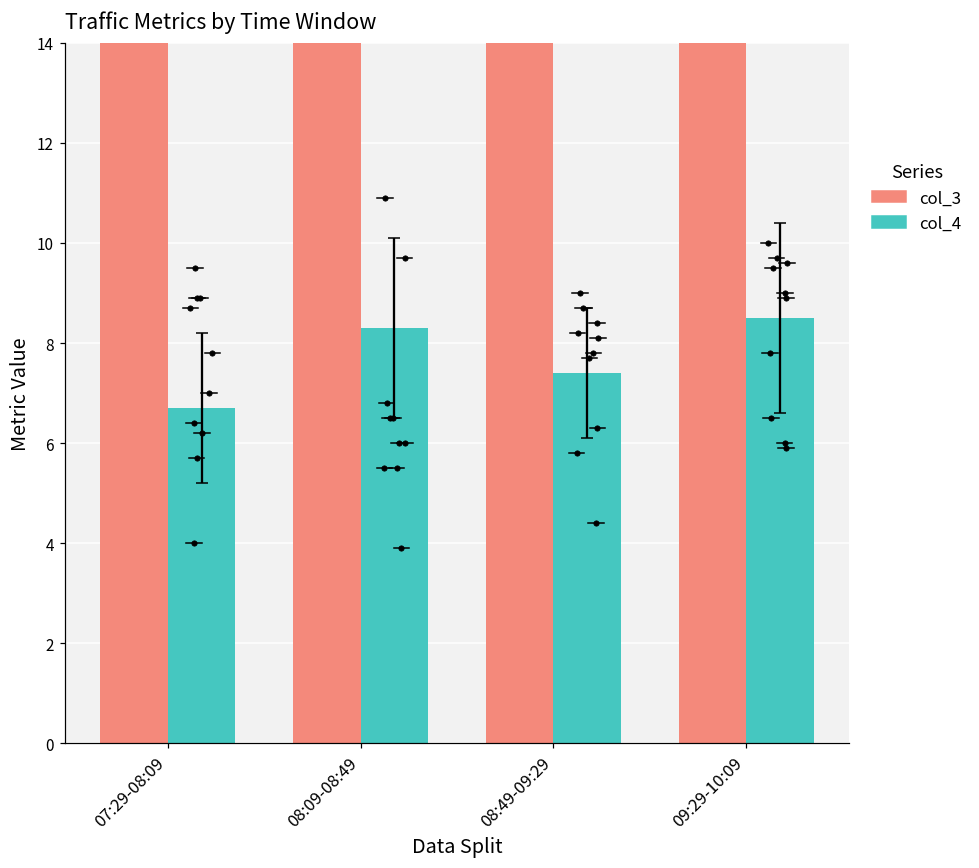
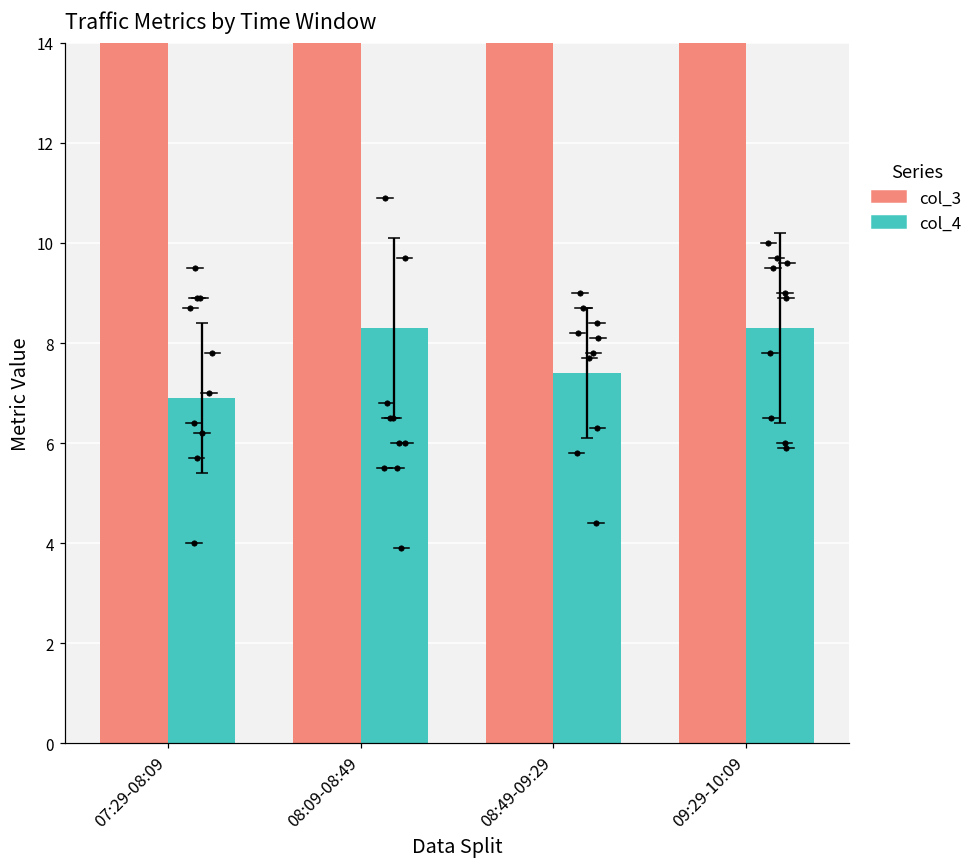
col_4, 07:29-08:09: 6.7 -> 6.9
col_4, 09:29-10:09: 8.5 -> 8.3
